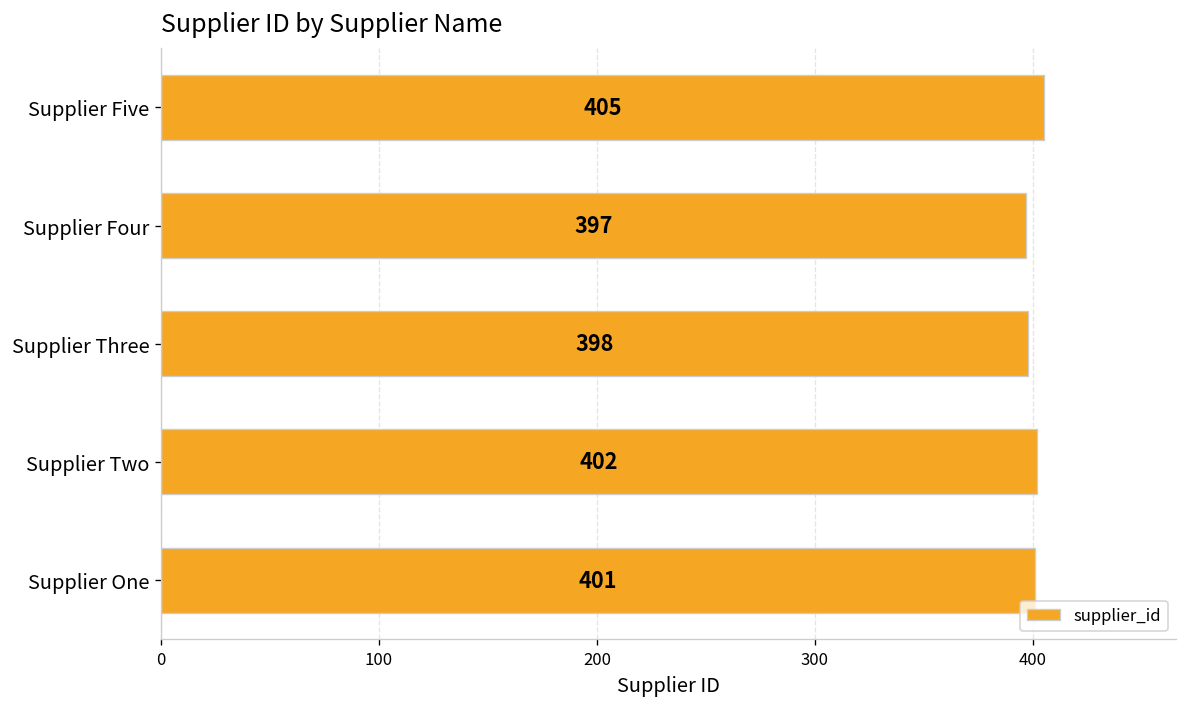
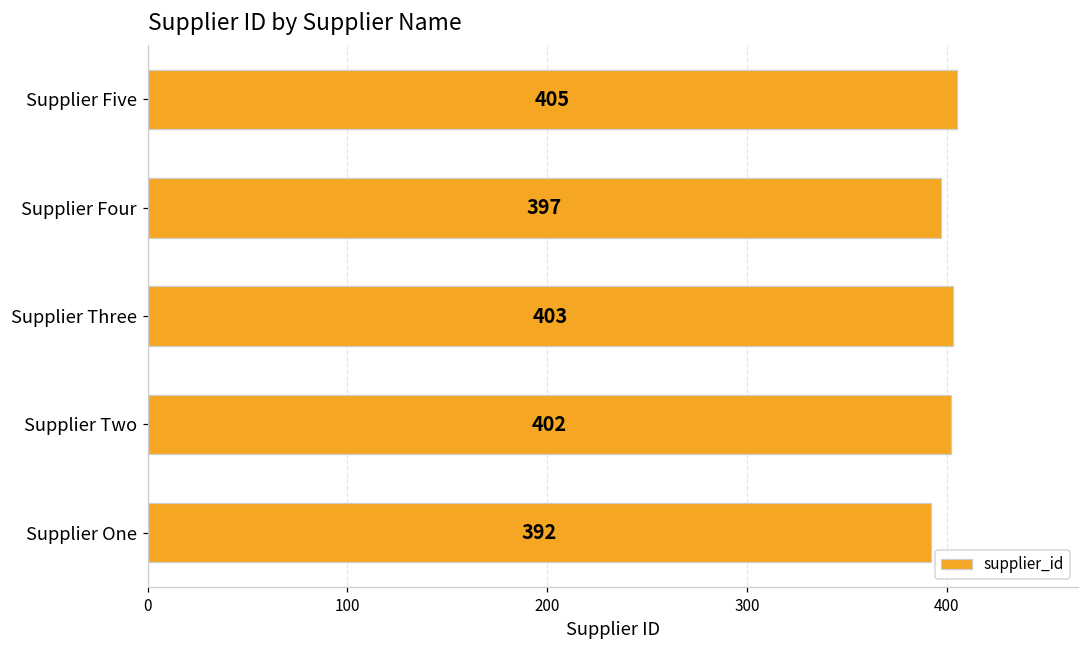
Supplier Three: 398 -> 403
Supplier One: 401 -> 392
